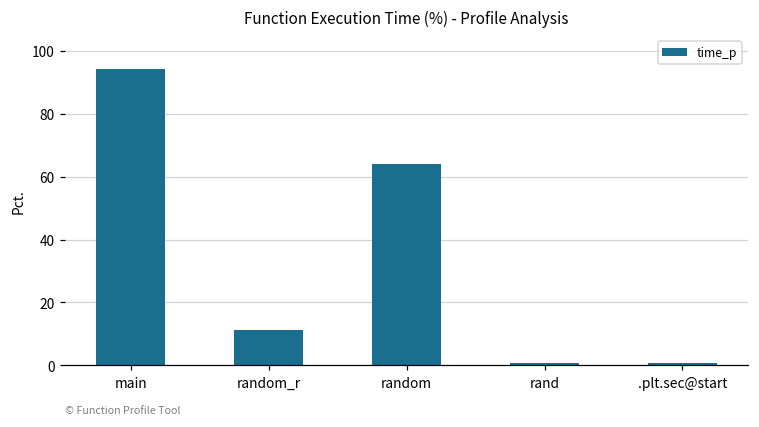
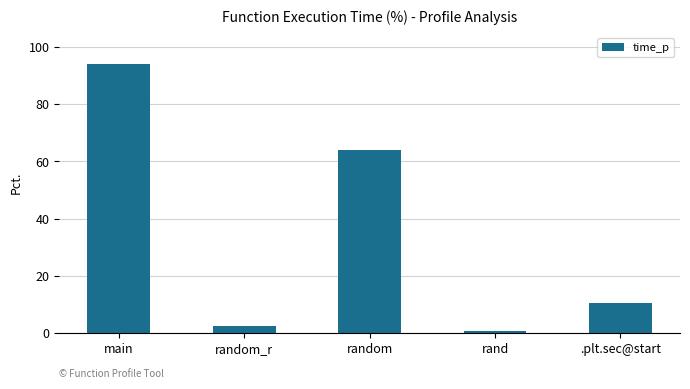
random_r: 11 -> 2
.plt.sec@start: 1 -> 10
